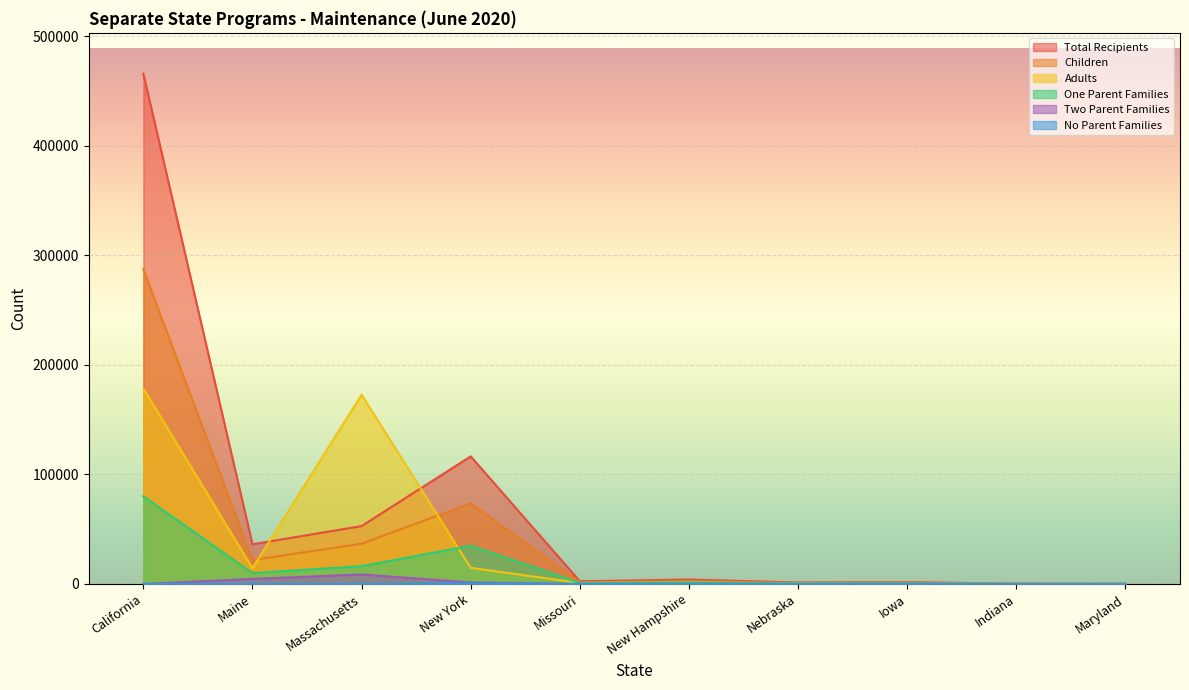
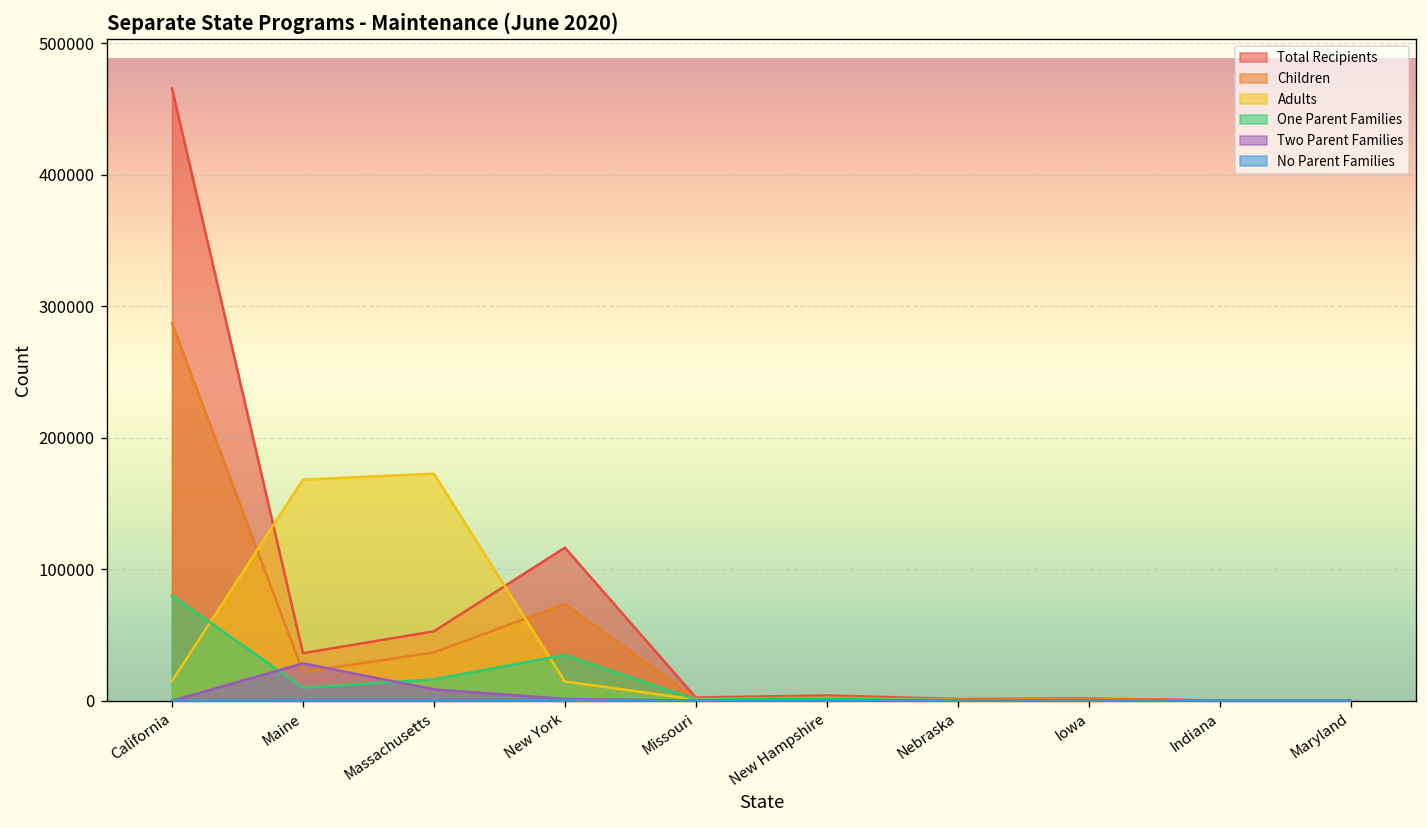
Adults, California: 179000 -> 15000
Adults, Maine: 14000 -> 168000
Two Parent Families, Maine: 5000 -> 28000
